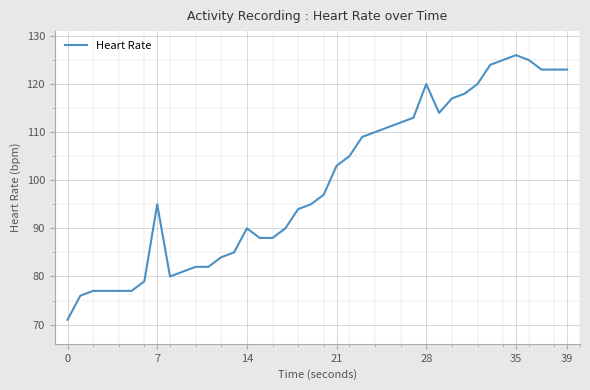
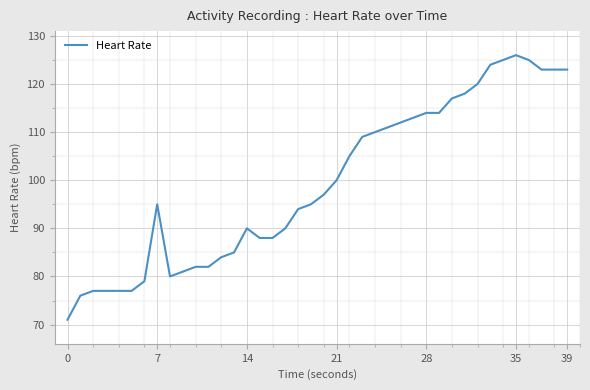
21: 103 -> 100
28: 120 -> 114
